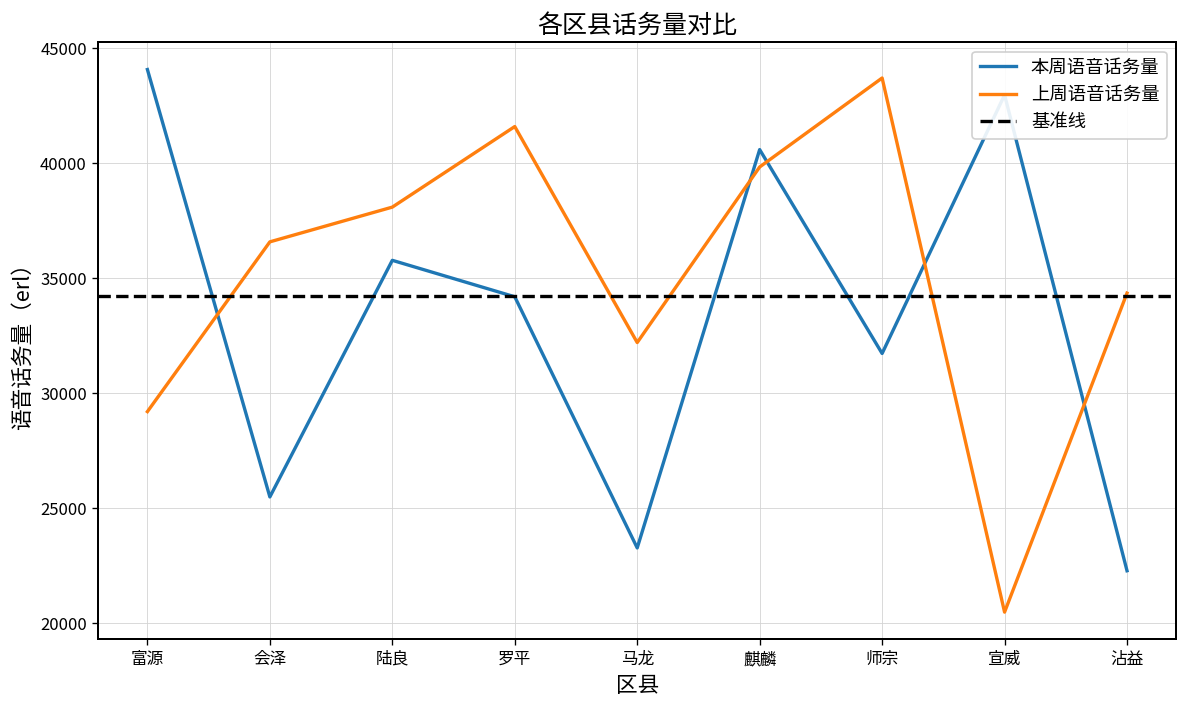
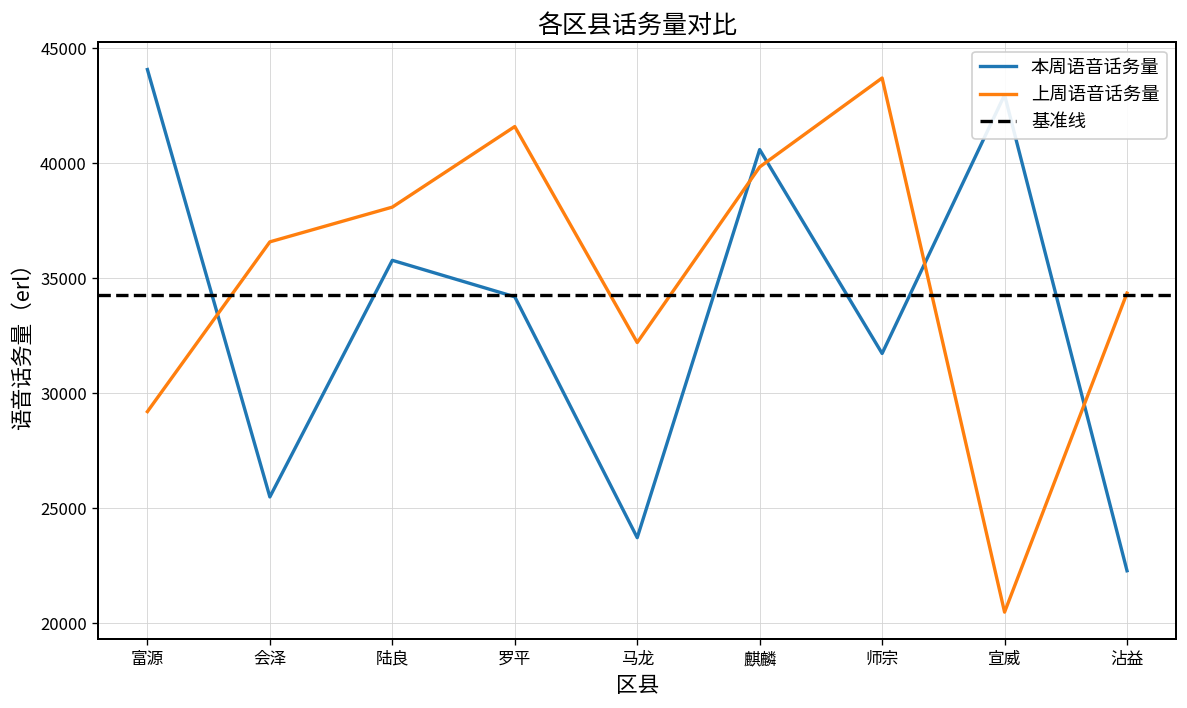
本周语音话务量, 马龙: 23300 -> 23700
